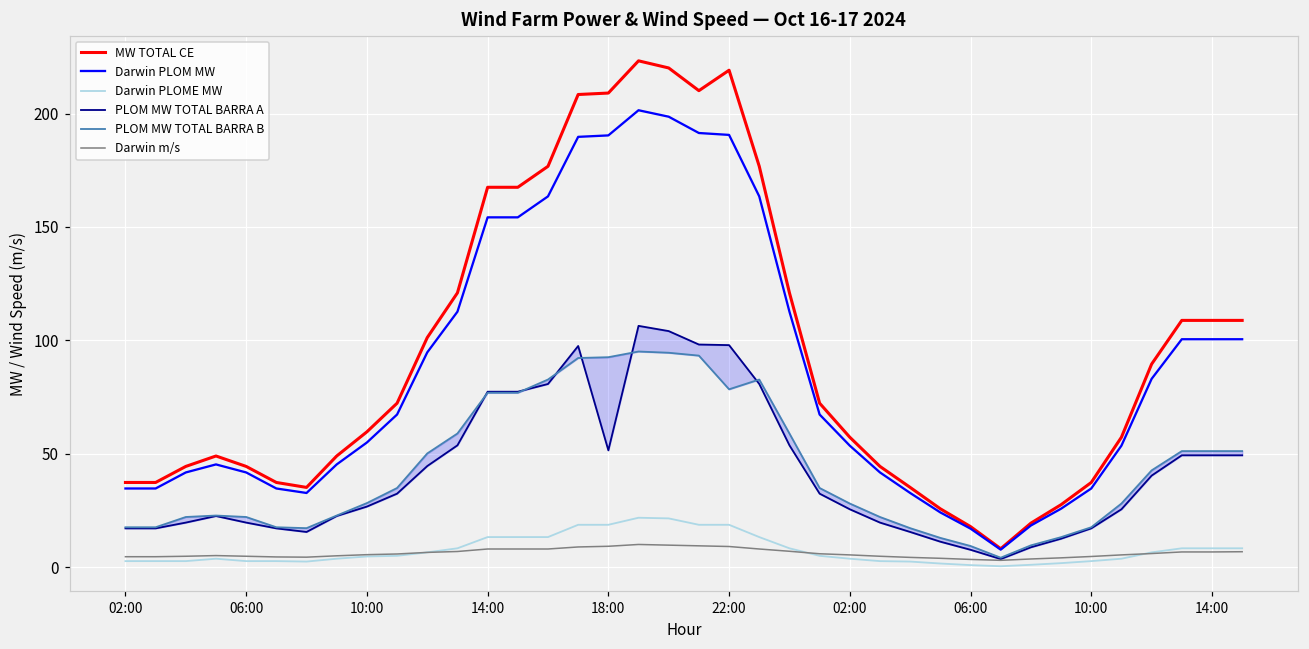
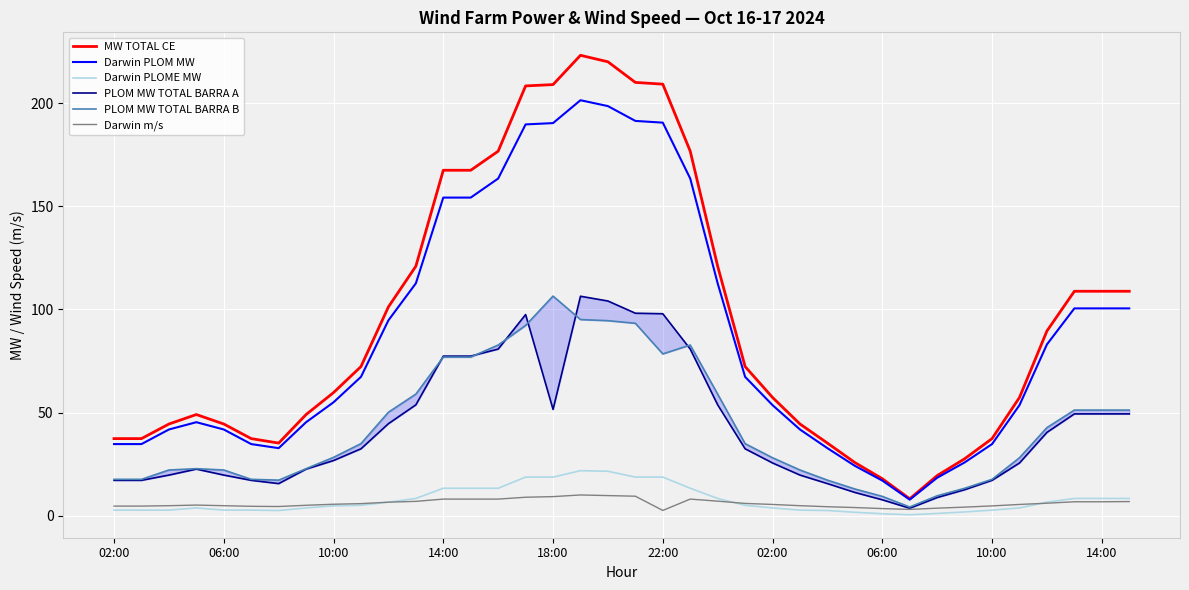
PLOM MW TOTAL BARRA B, 18:00: 93 -> 106
MW TOTAL CE, 22:00: 219 -> 209
Darwin m/s, 22:00: 9 -> 3
